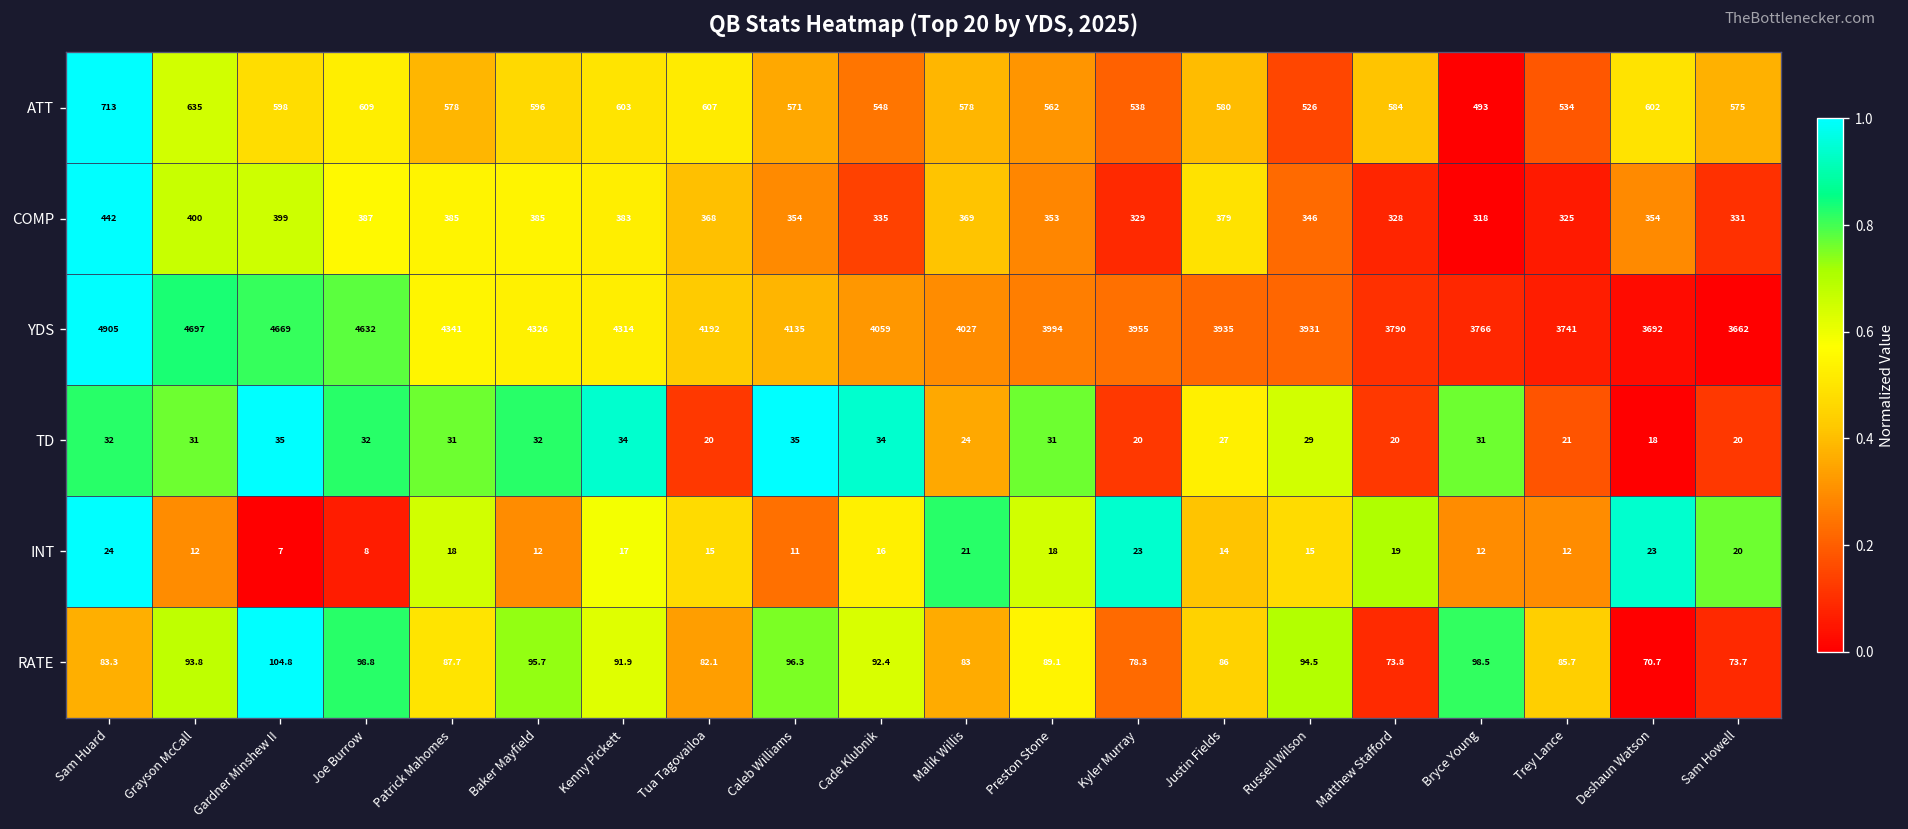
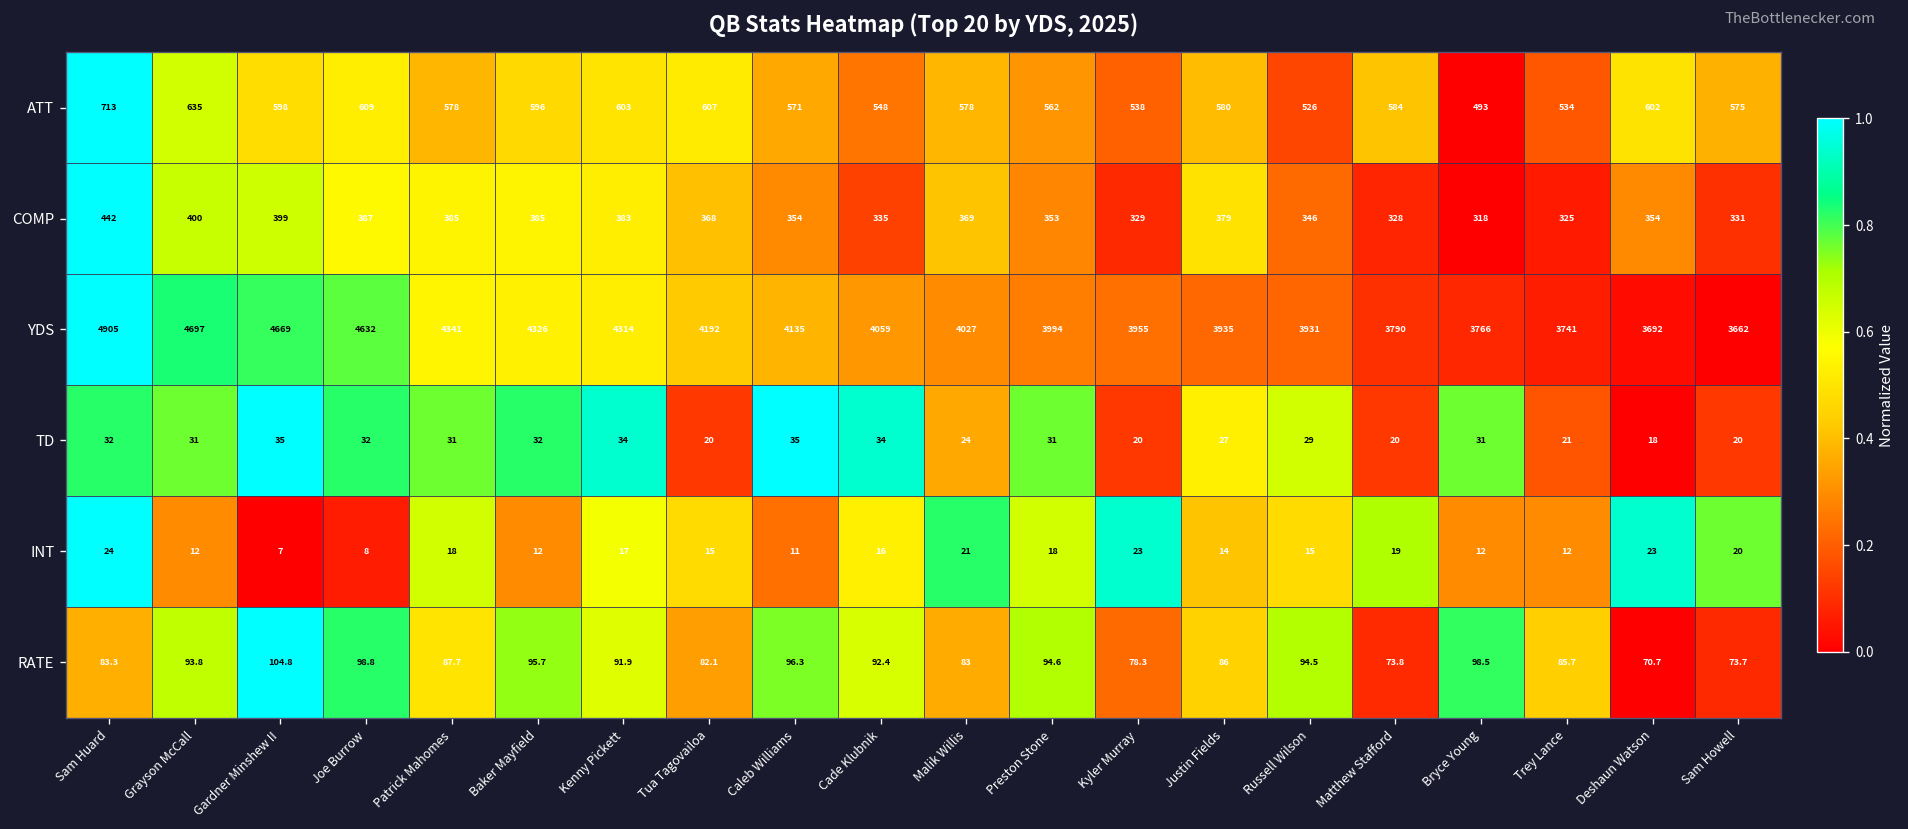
RATE, Preston Stone: 89.1 -> 94.6
